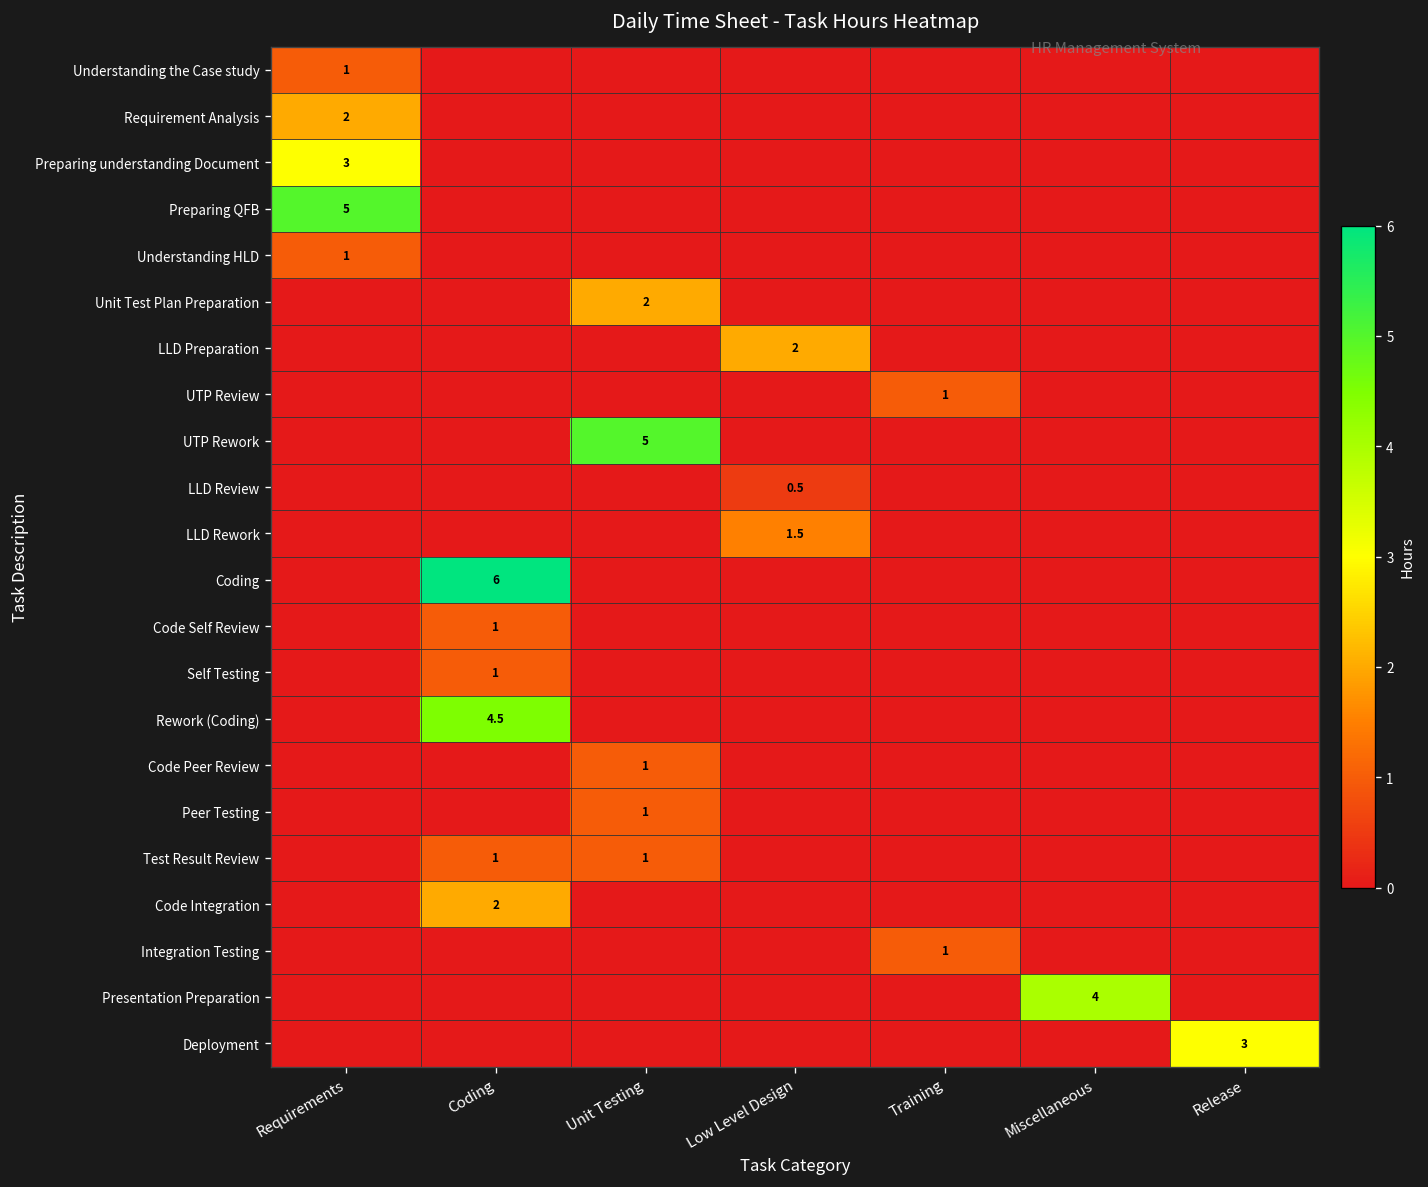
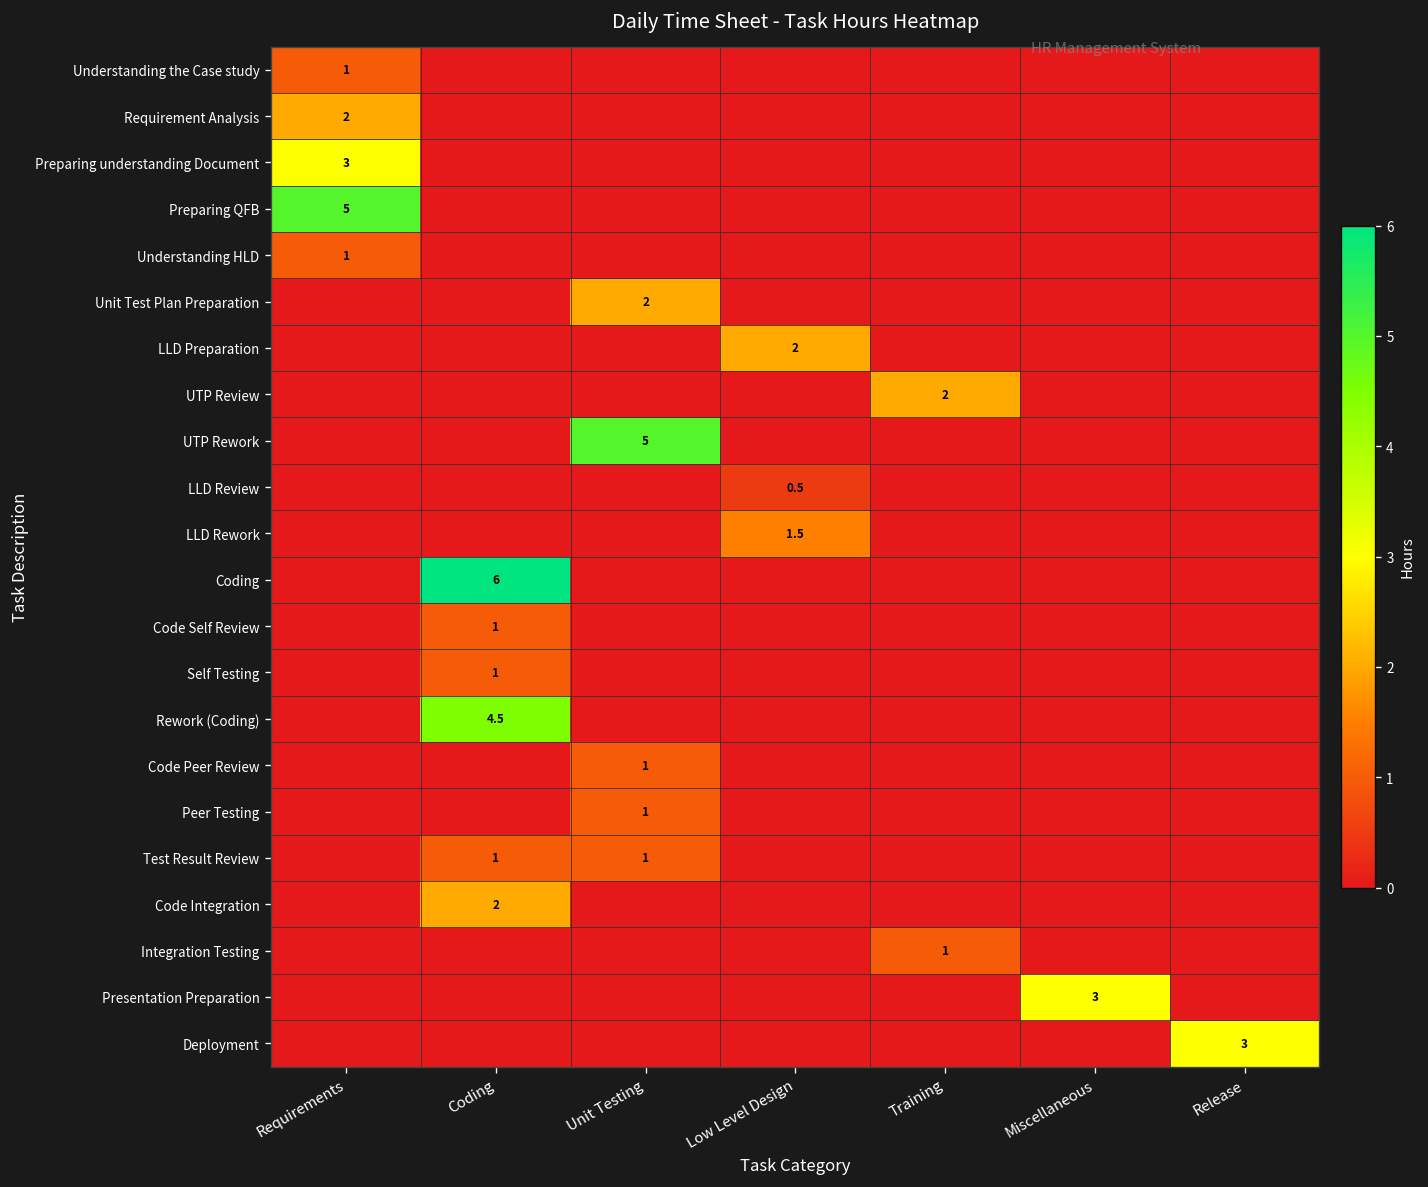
UTP Review, Training: 1 -> 2
Presentation Preparation, Miscellaneous: 4 -> 3
